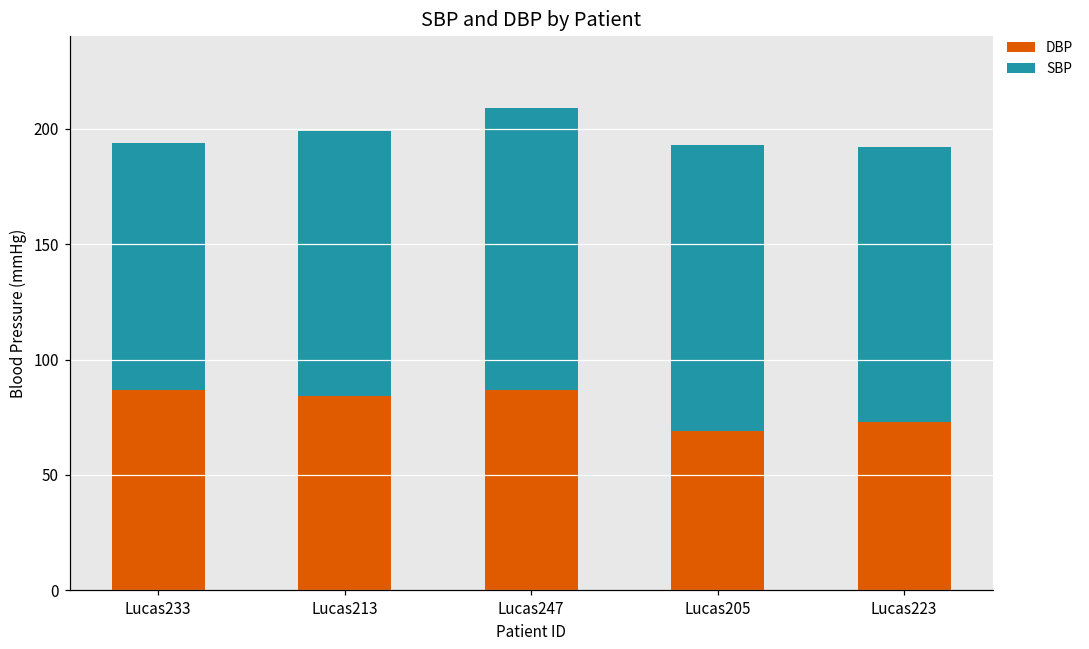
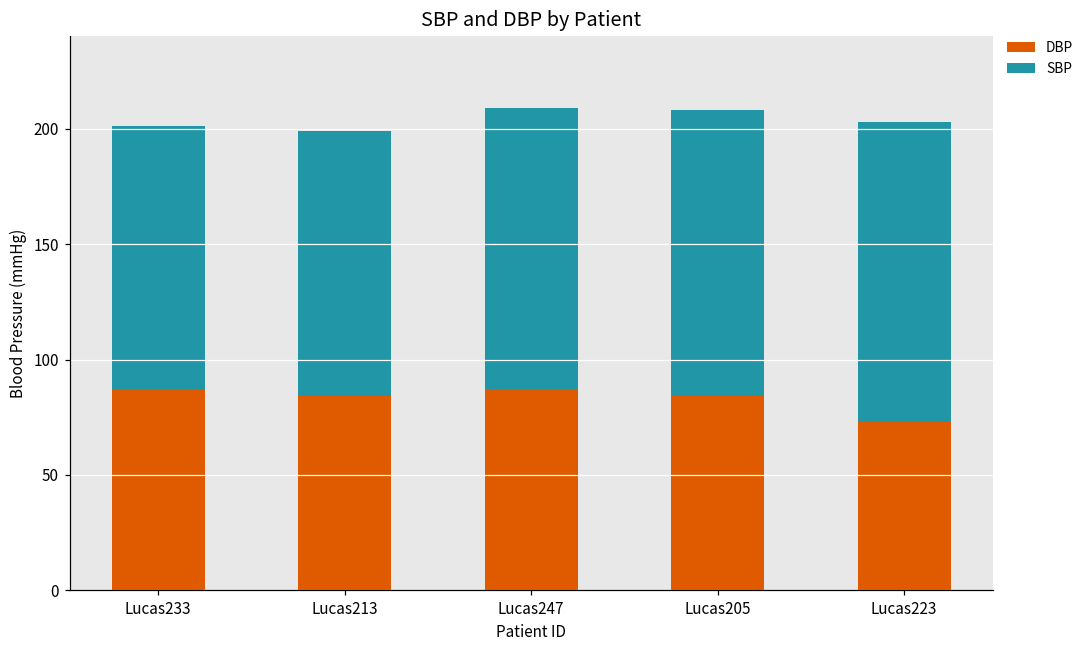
SBP, Lucas233: 107 -> 114
DBP, Lucas205: 69 -> 84
SBP, Lucas223: 119 -> 130
